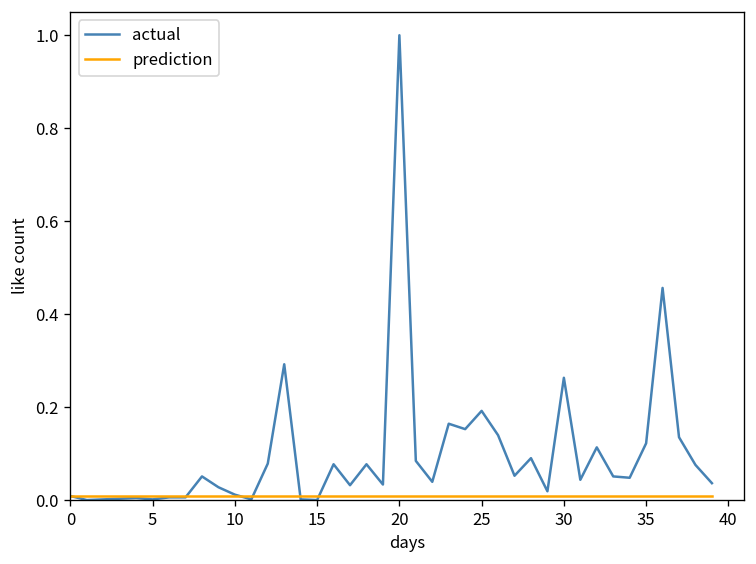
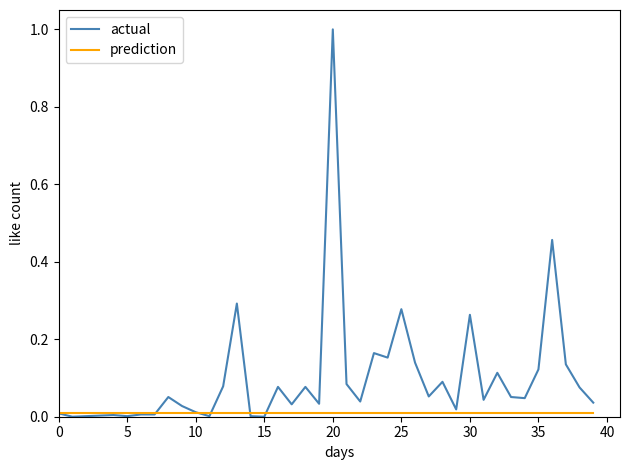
actual, 25: 0.19 -> 0.28
